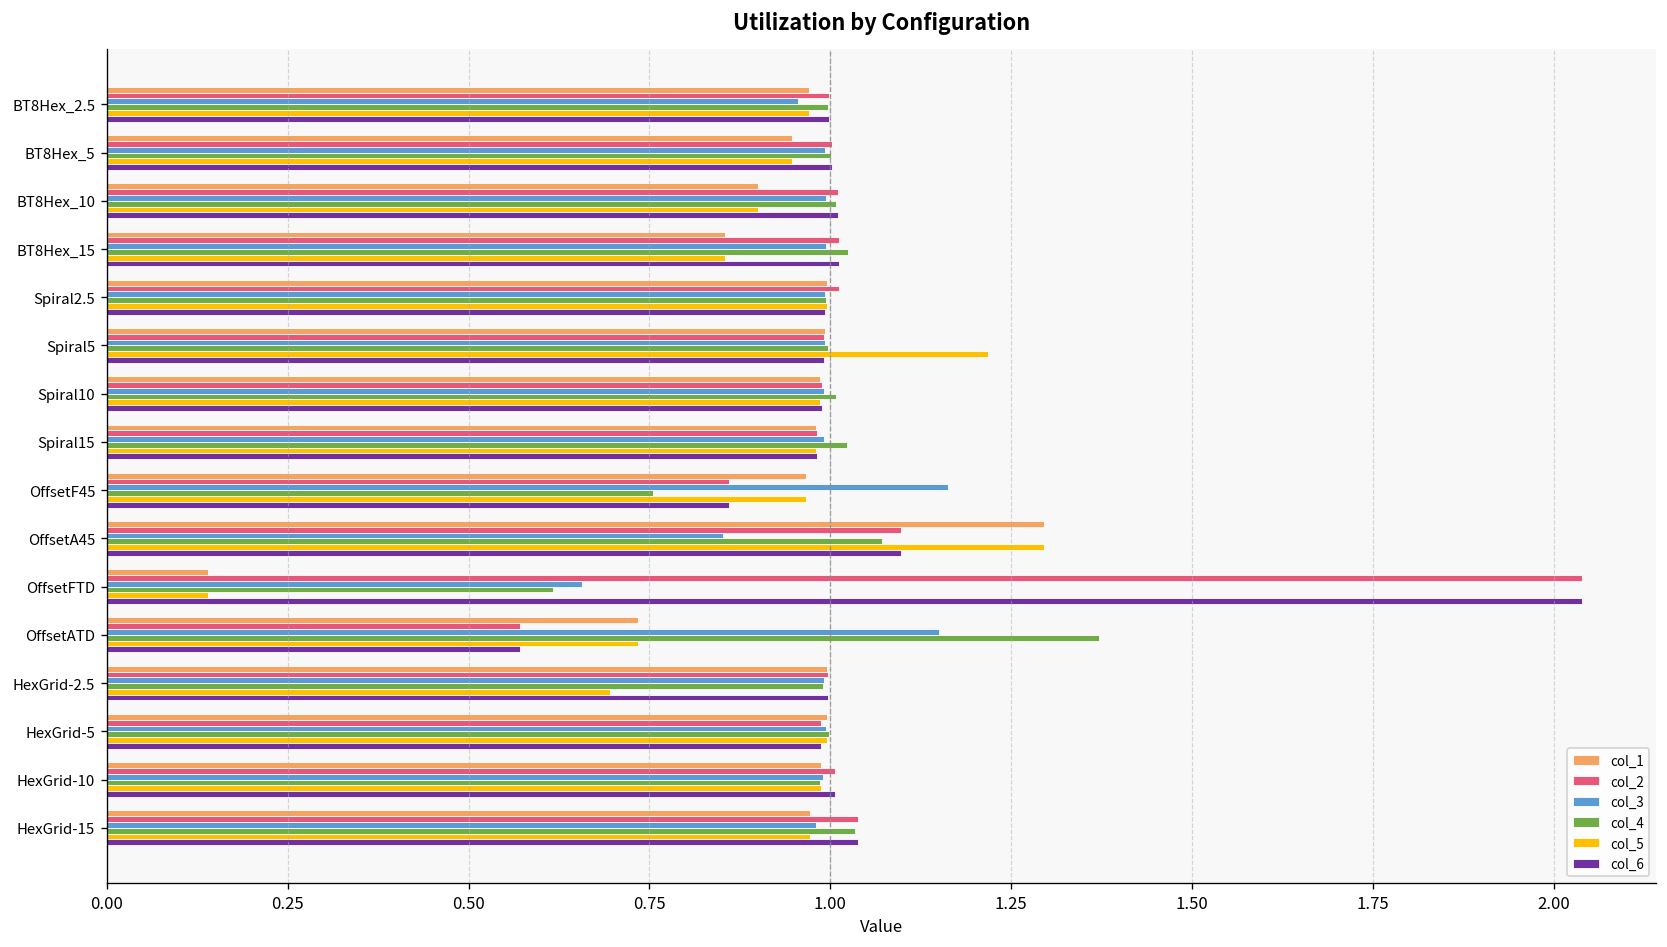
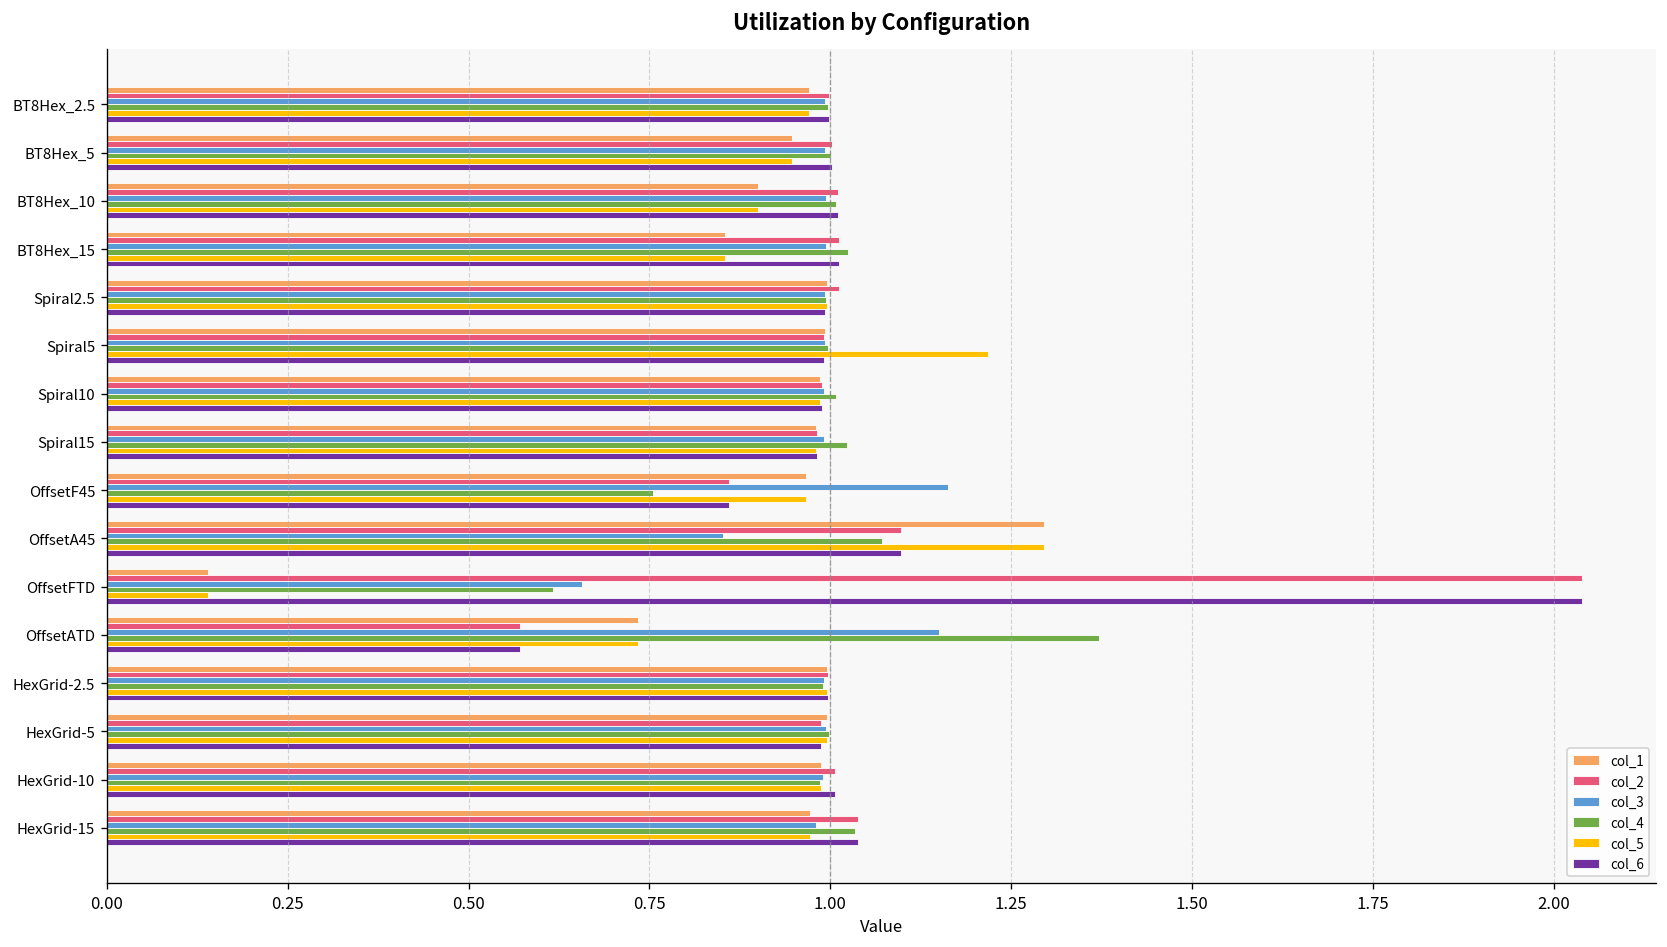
col_3, BT8Hex_2.5: 0.96 -> 0.99
col_5, HexGrid-2.5: 0.70 -> 1.00
